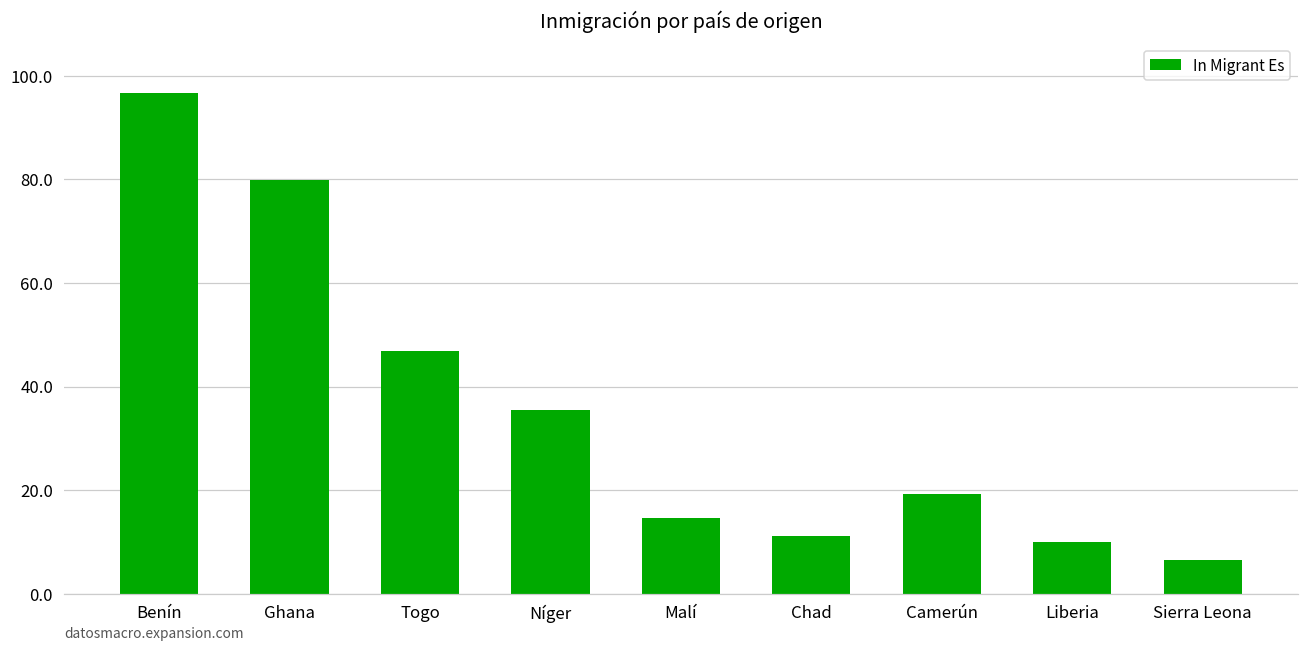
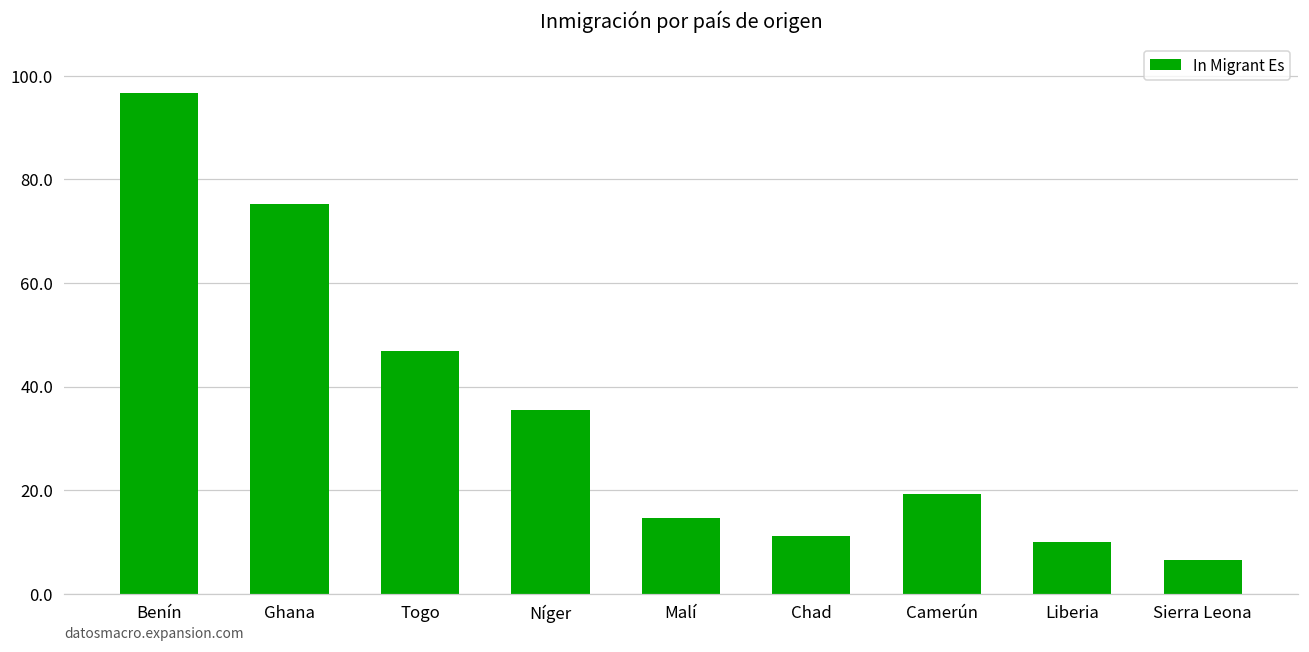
Ghana: 80 -> 75
